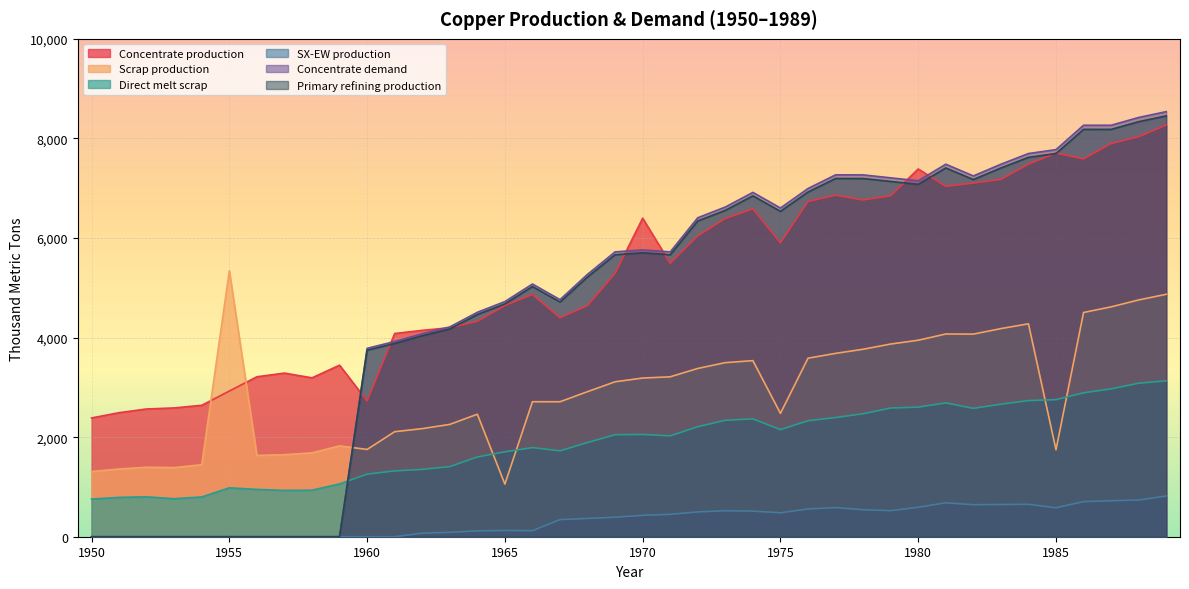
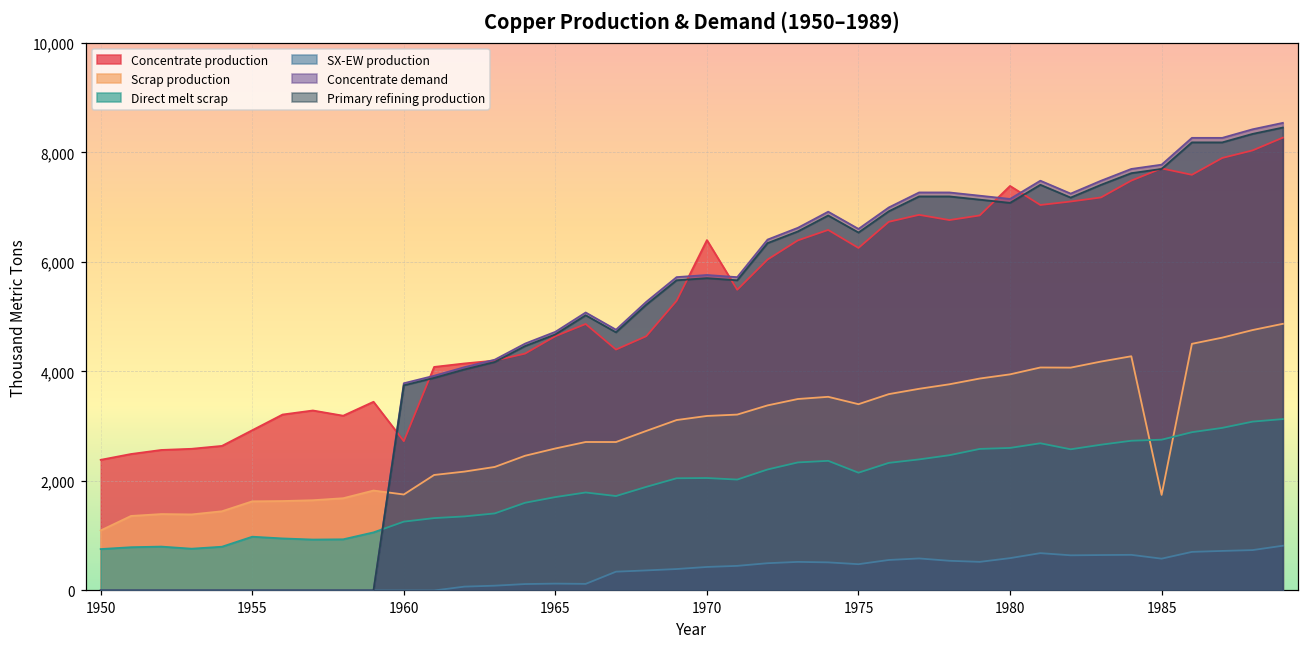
Scrap production, 1950: 1,300 -> 1,100
Scrap production, 1955: 5,300 -> 1,600
Scrap production, 1965: 1,100 -> 2,600
Concentrate production, 1975: 5,900 -> 6,300
Scrap production, 1975: 2,500 -> 3,400
